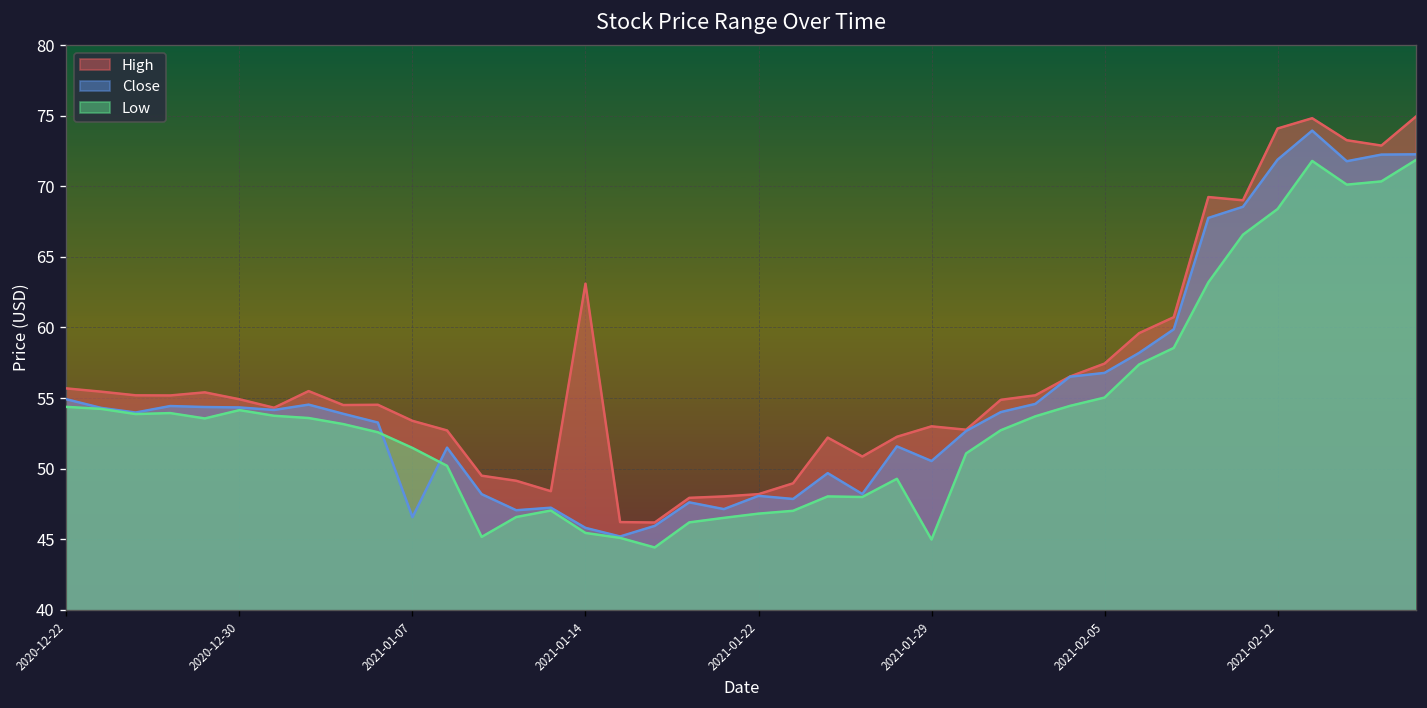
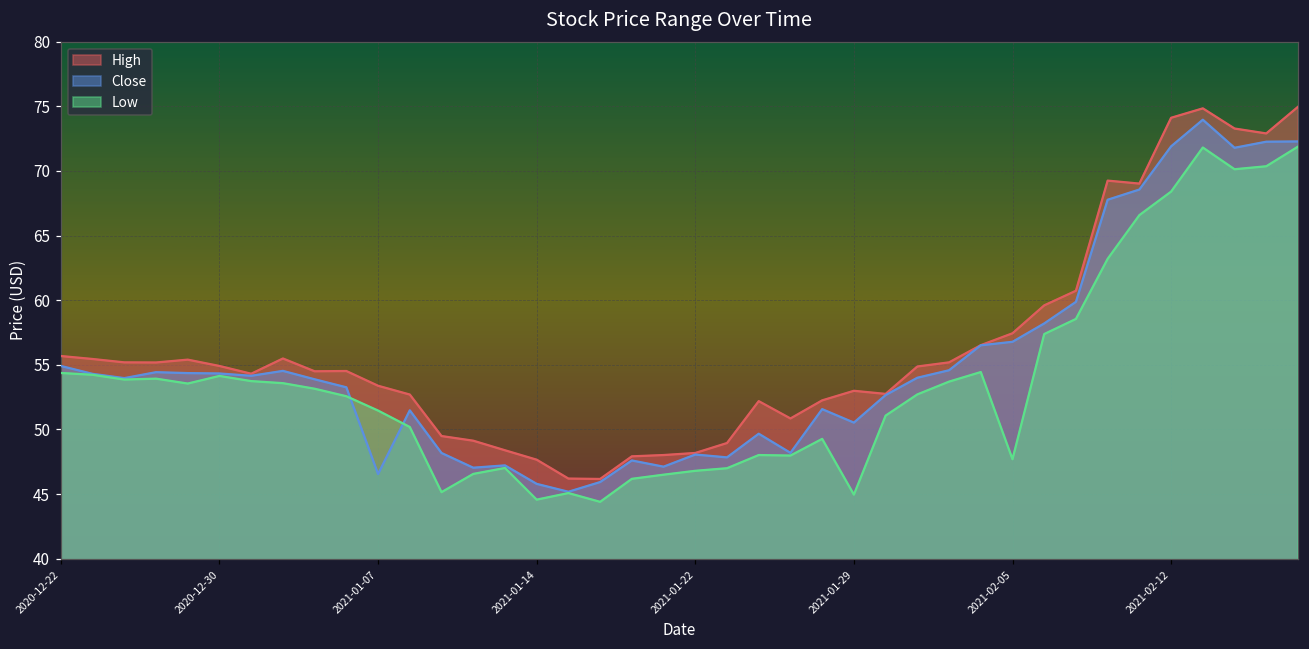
High, 2021-01-14: 63.1 -> 47.7
Low, 2021-01-14: 45.4 -> 44.6
Low, 2021-02-05: 55.0 -> 47.7
